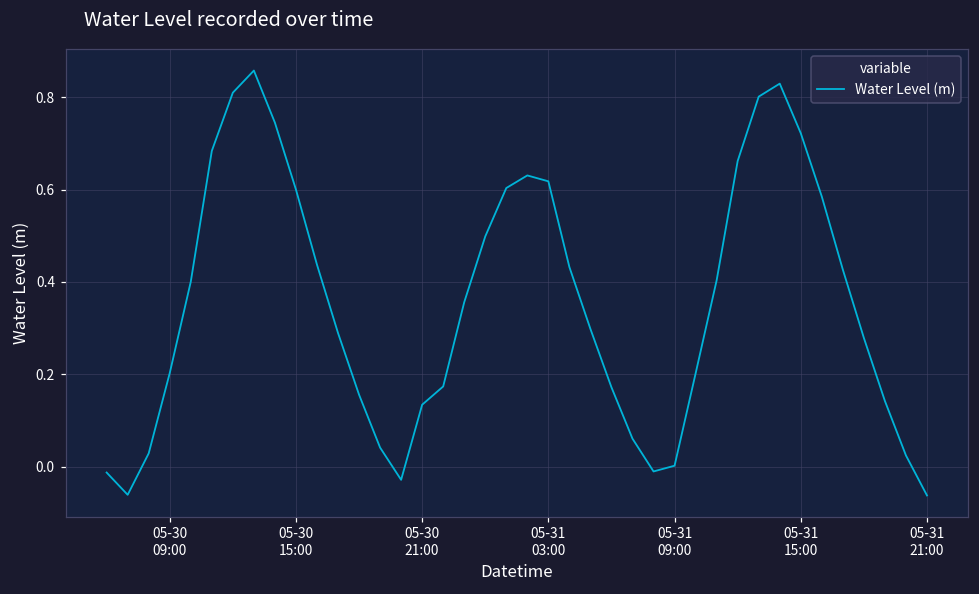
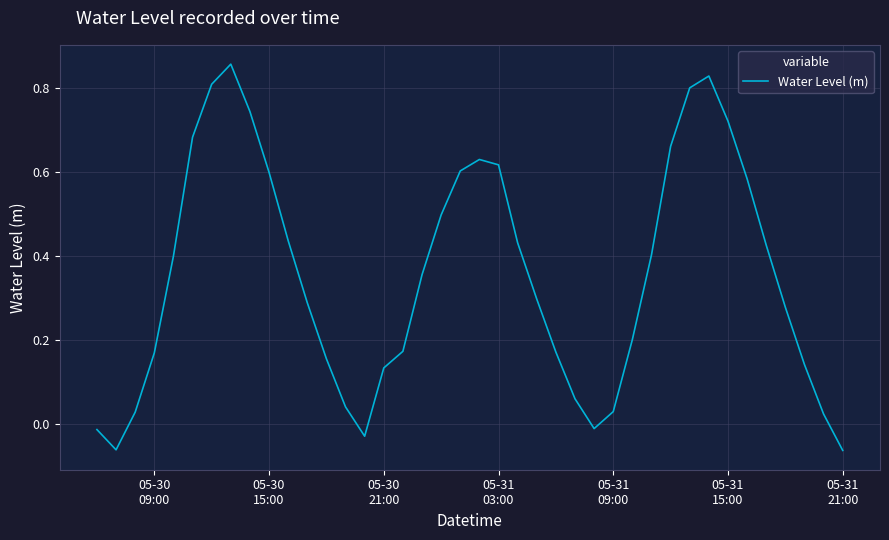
05-30 09:00: 0.20 -> 0.17
05-31 09:00: 0.00 -> 0.03
